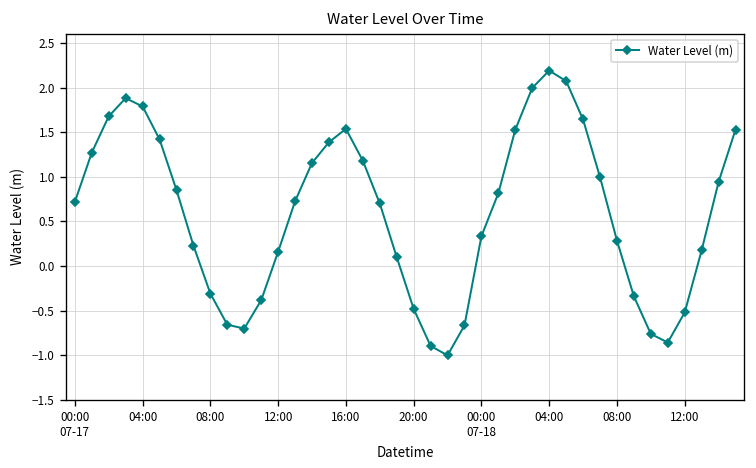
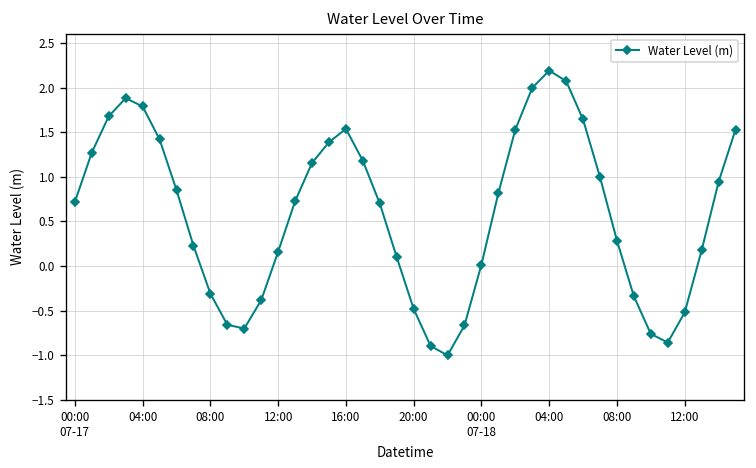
00:00 07-18: 0.3 -> 0.0
